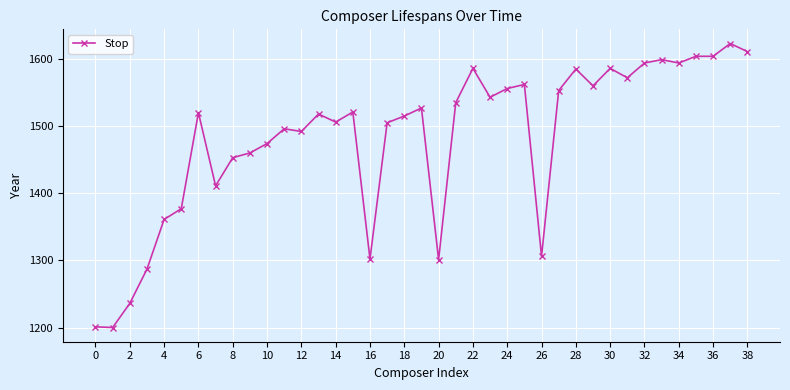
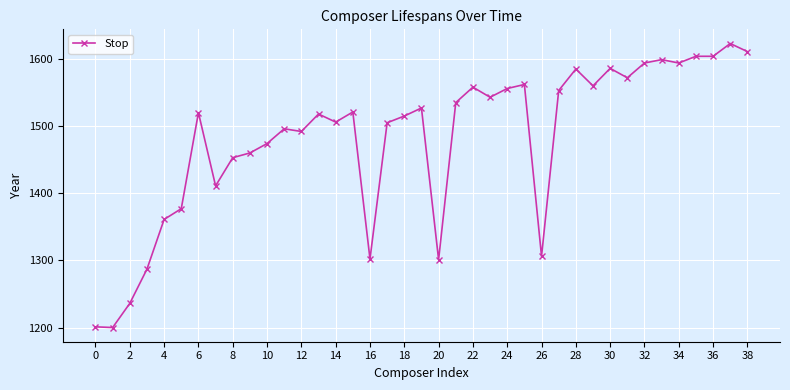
22: 1590 -> 1560
